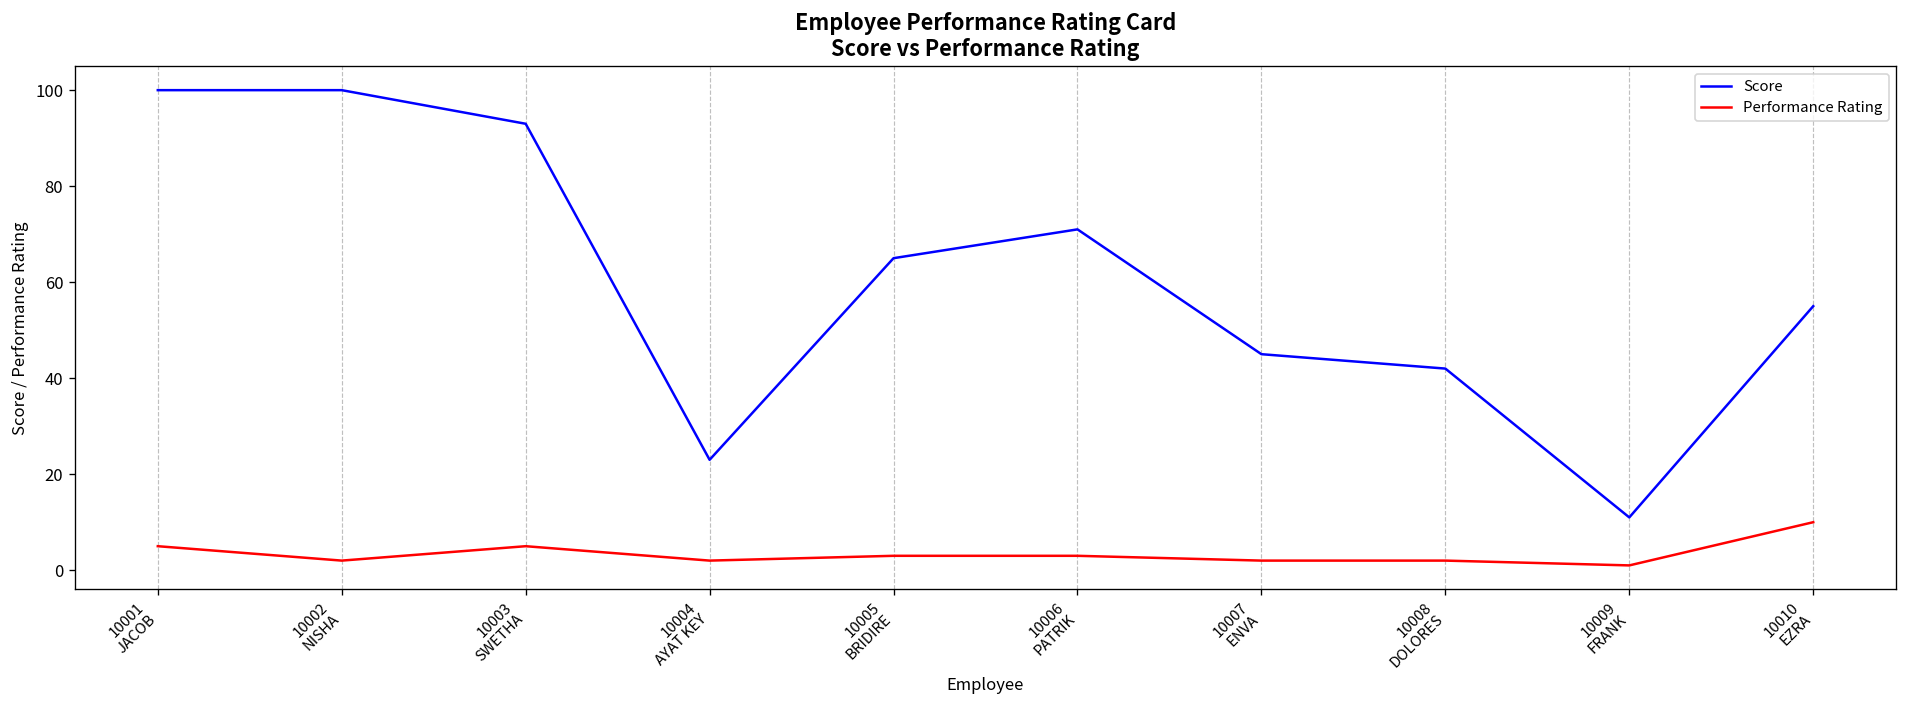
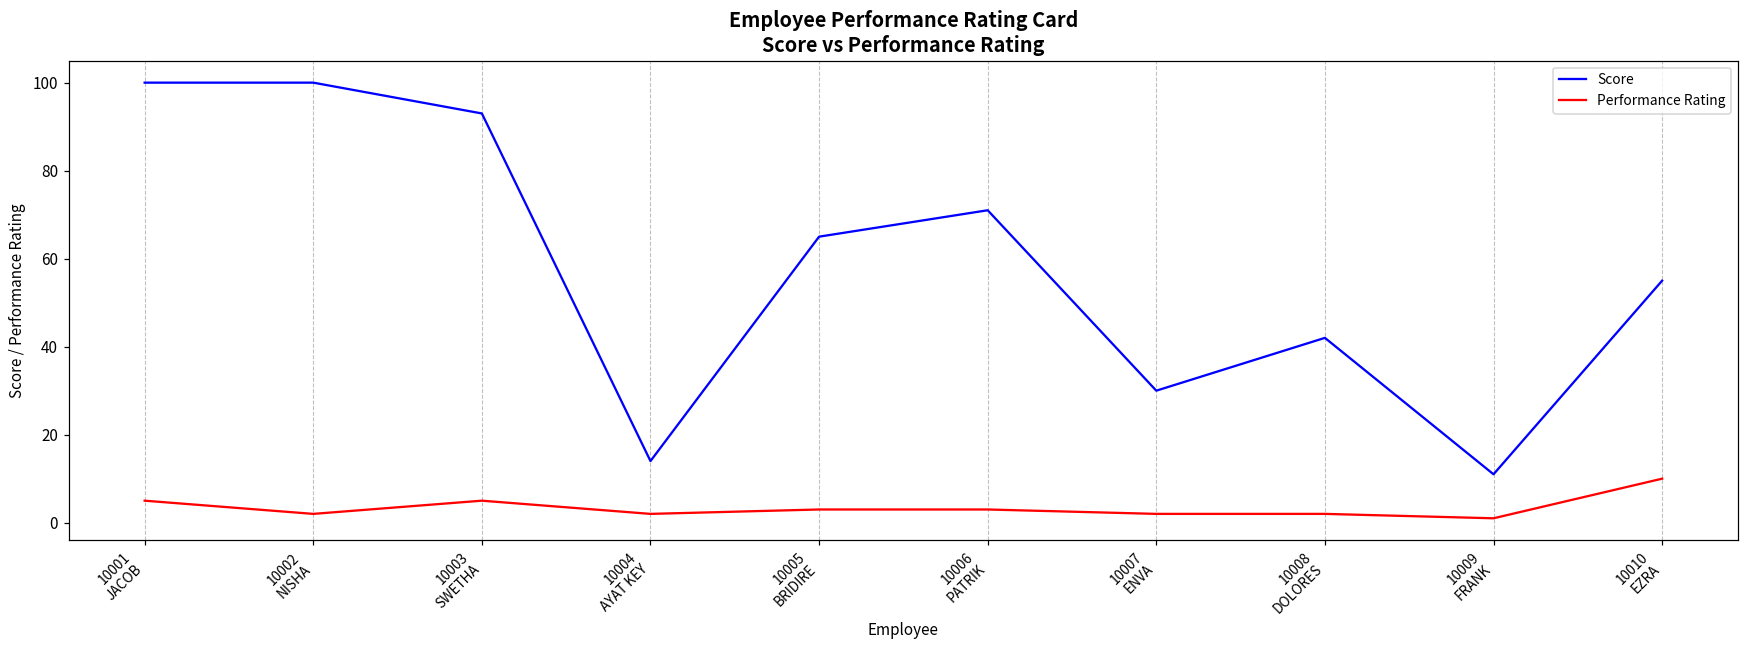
Score, 10004 AYAT KEY: 23 -> 14
Score, 10007 ENVA: 45 -> 30
